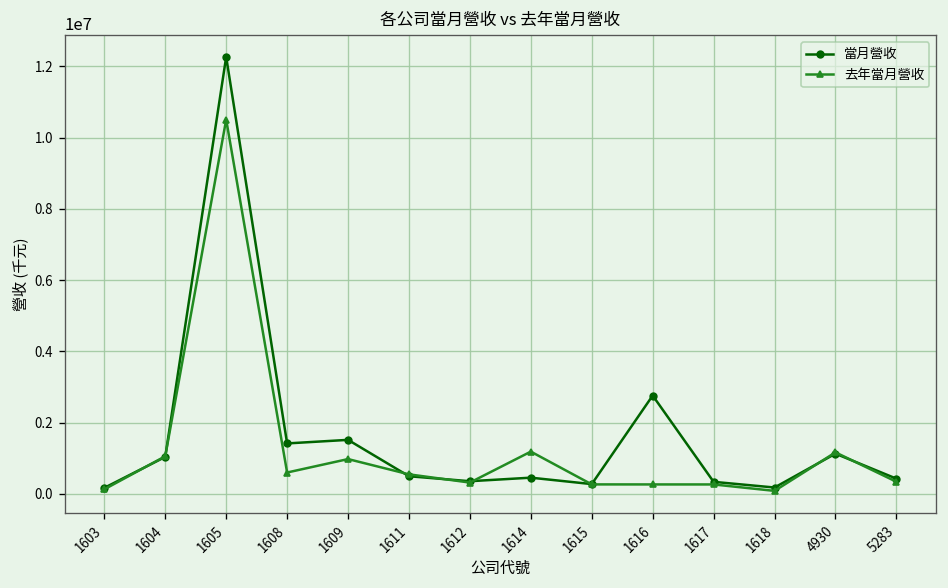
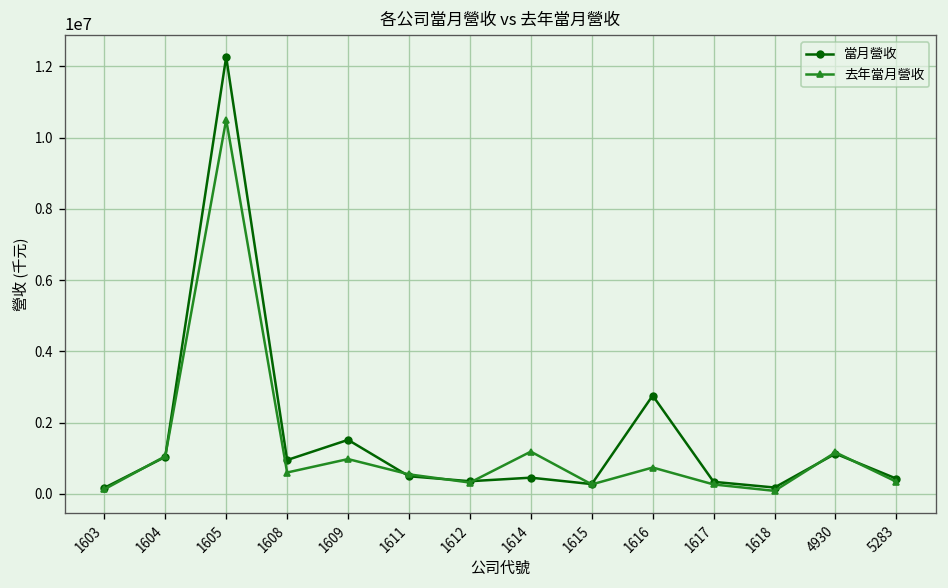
當月營收, 1608: 1400000 -> 1000000
去年當月營收, 1616: 300000 -> 700000
